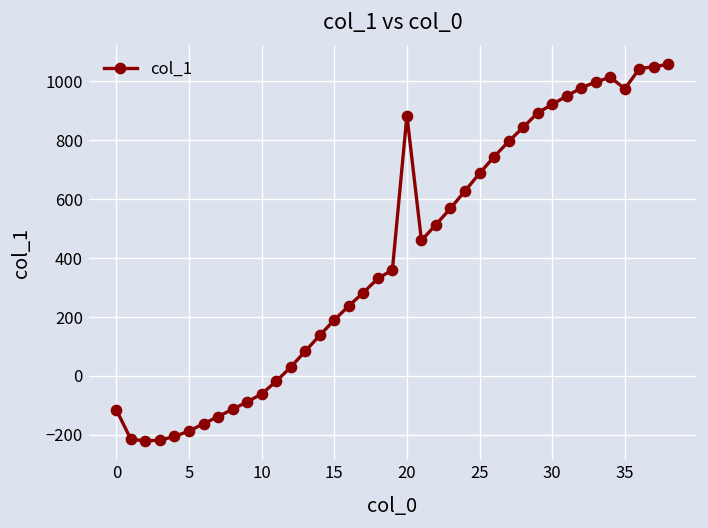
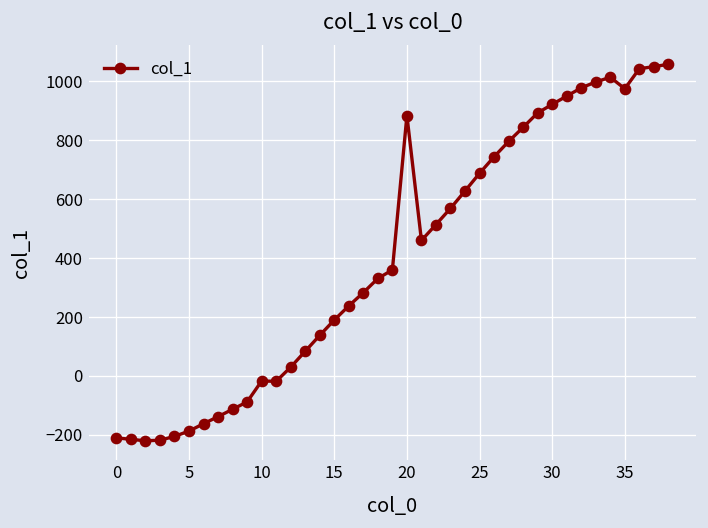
0: -120 -> -210
10: -60 -> -20
